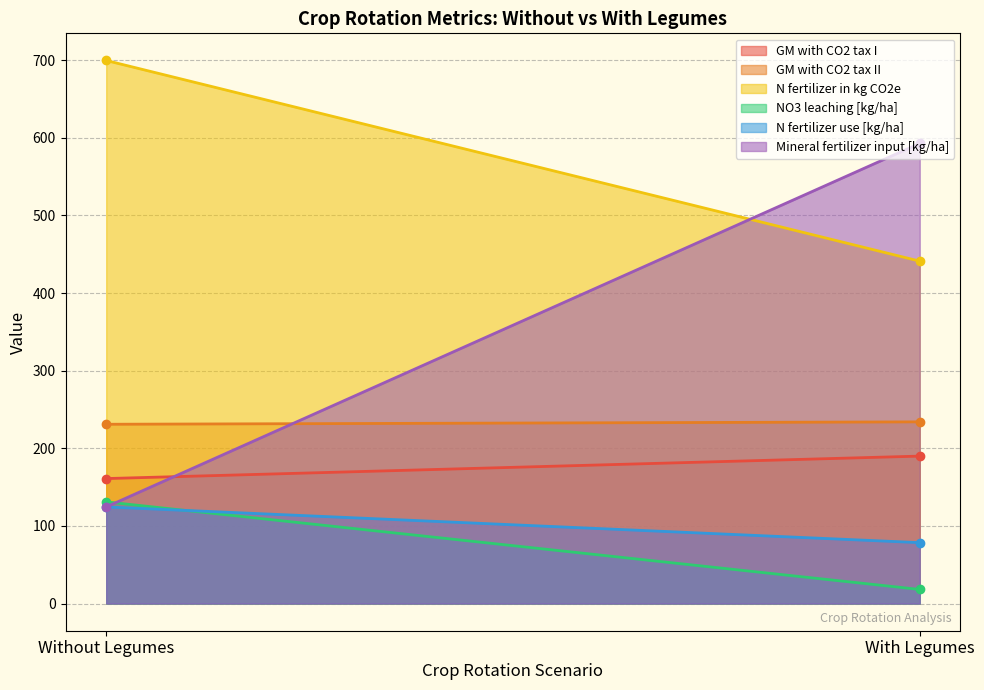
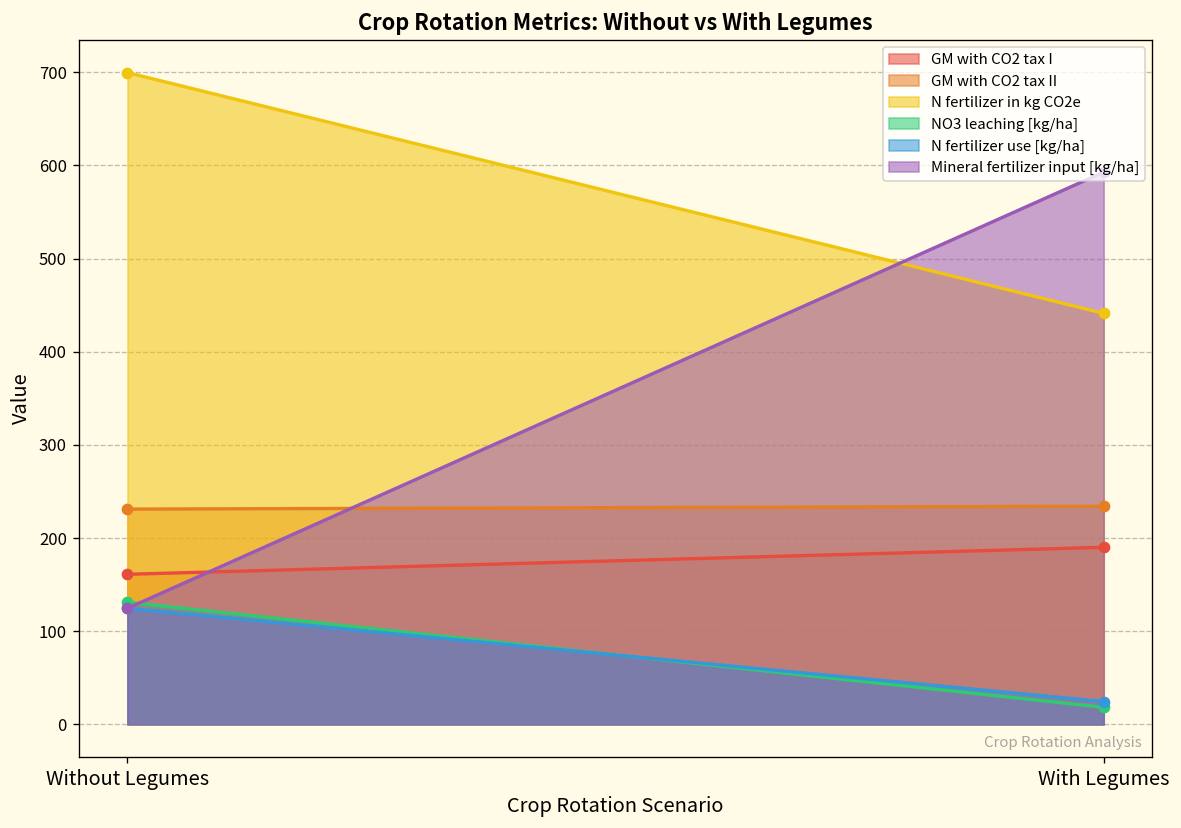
N fertilizer use [kg/ha], With Legumes: 80 -> 20
